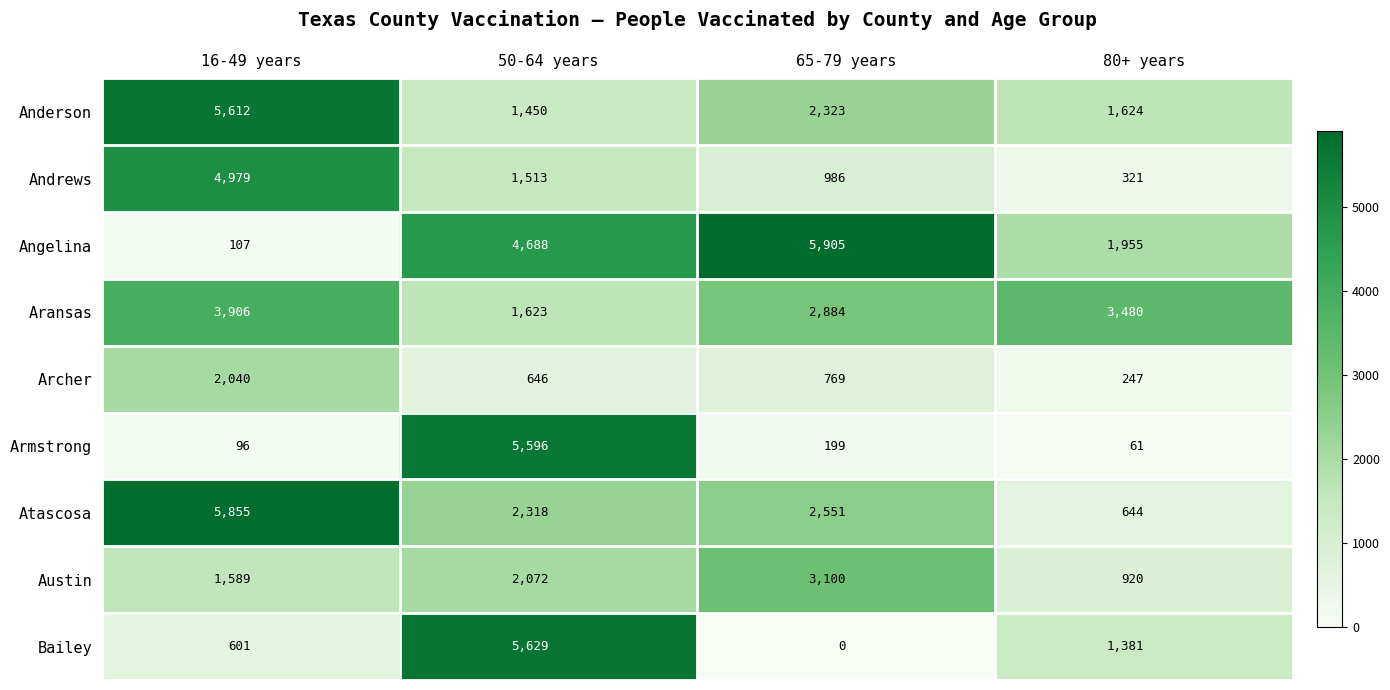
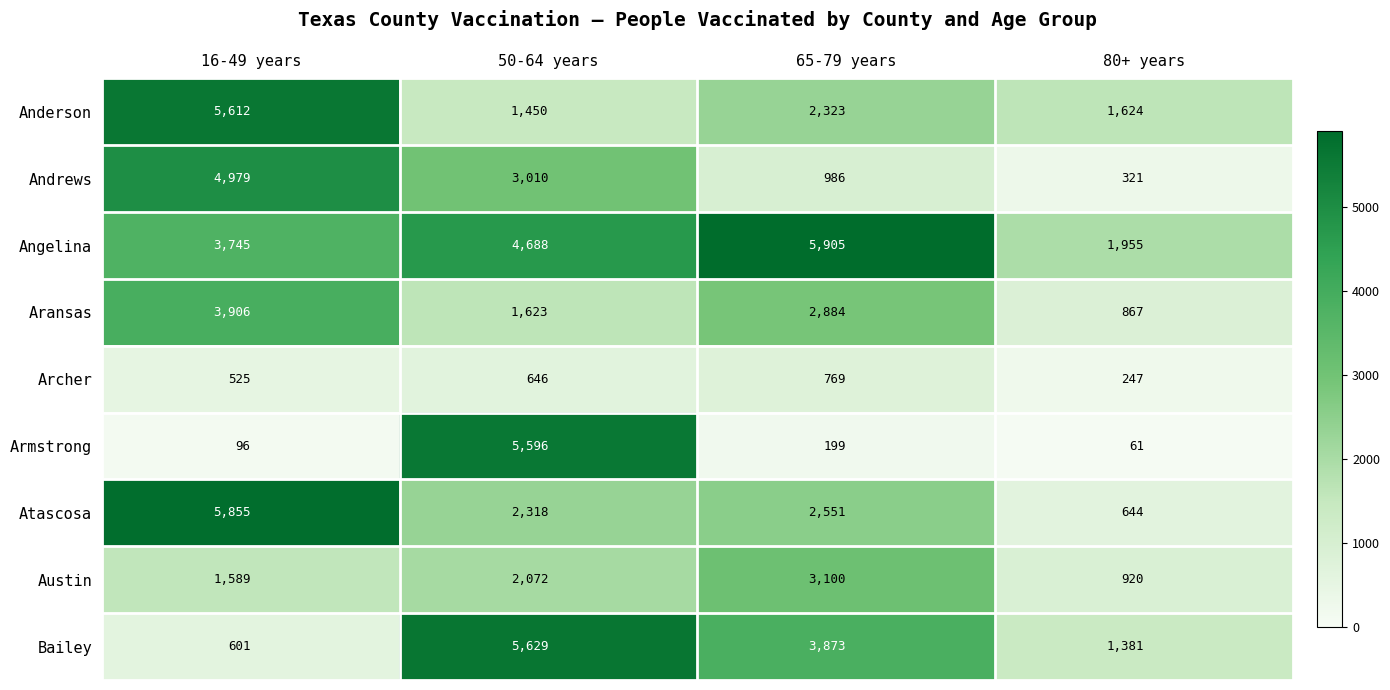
Andrews, 50-64 years: 1,513 -> 3,010
Angelina, 16-49 years: 107 -> 3,745
Aransas, 80+ years: 3,480 -> 867
Archer, 16-49 years: 2,040 -> 525
Bailey, 65-79 years: 0 -> 3,873
